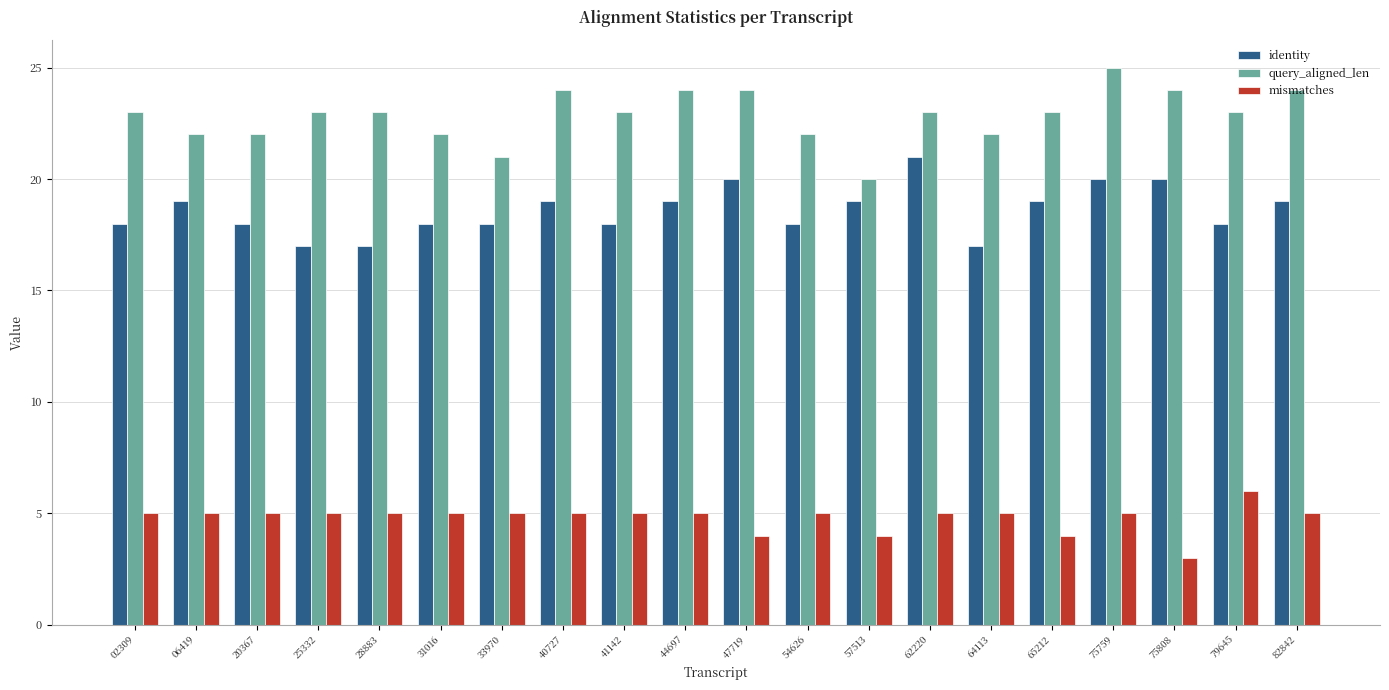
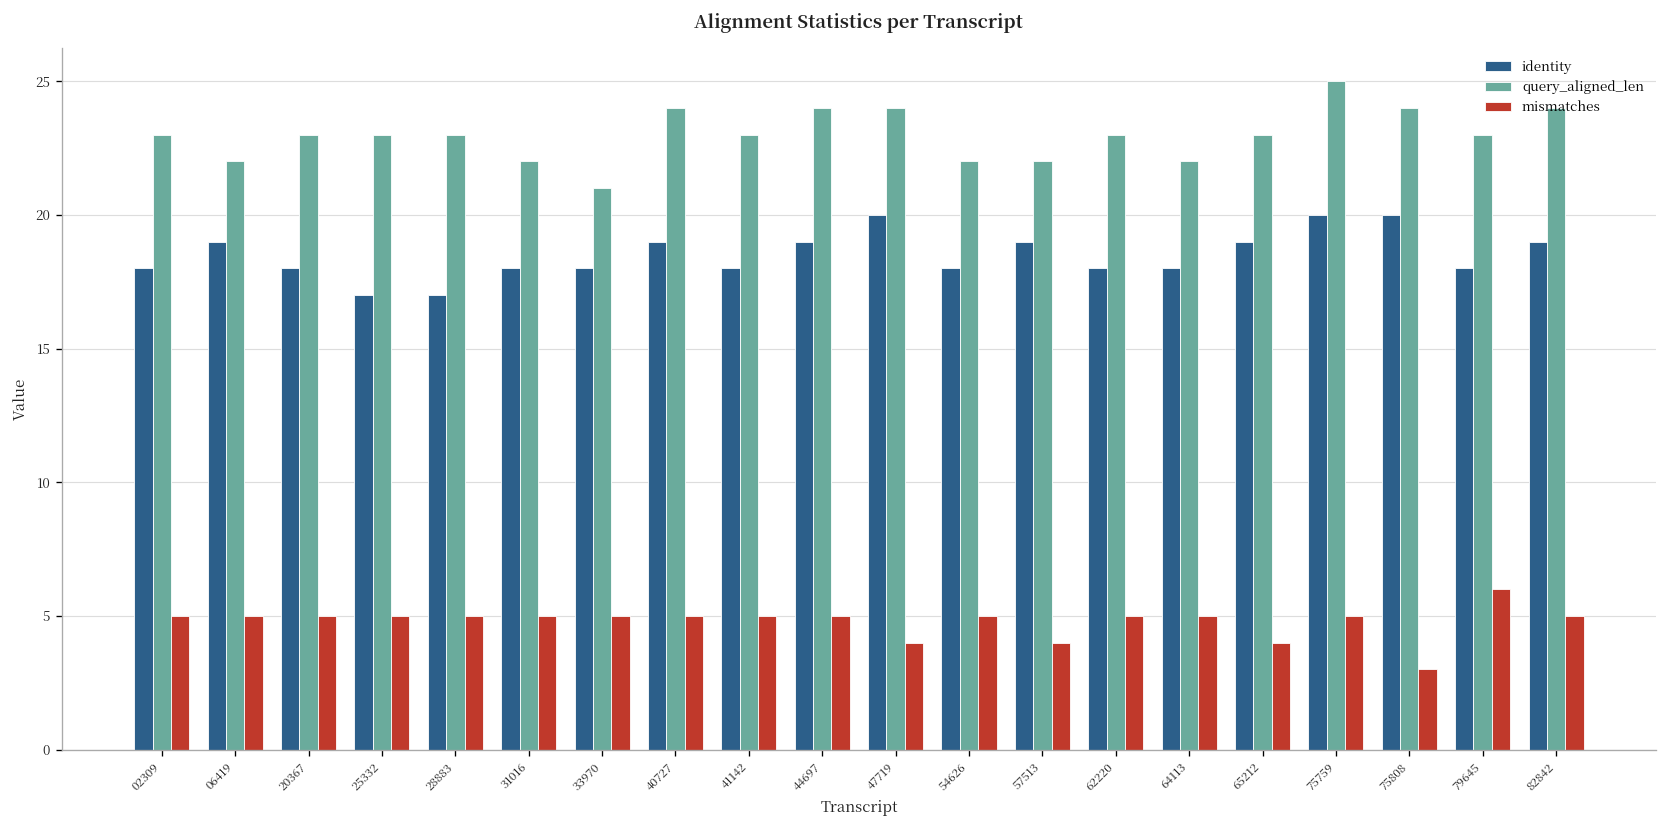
query_aligned_len, 20367: 22 -> 23
query_aligned_len, 57513: 20 -> 22
identity, 62220: 21 -> 18
identity, 64113: 17 -> 18
